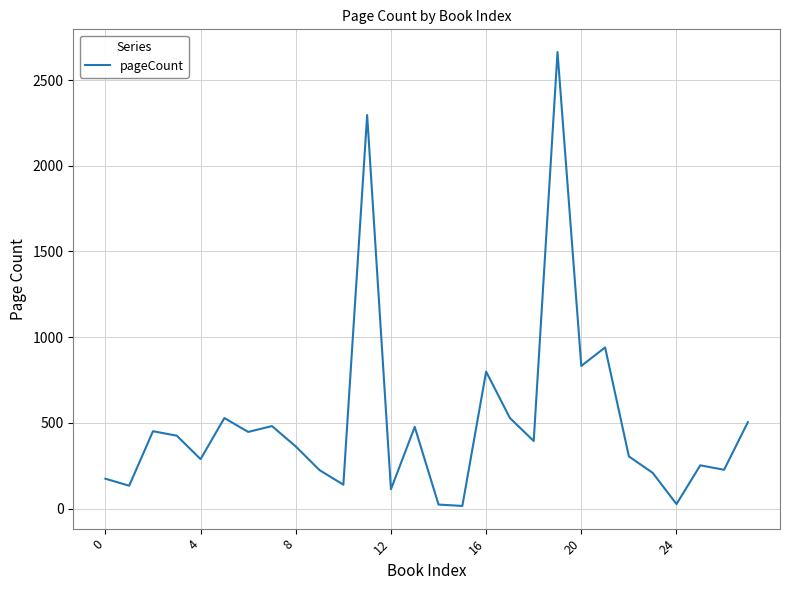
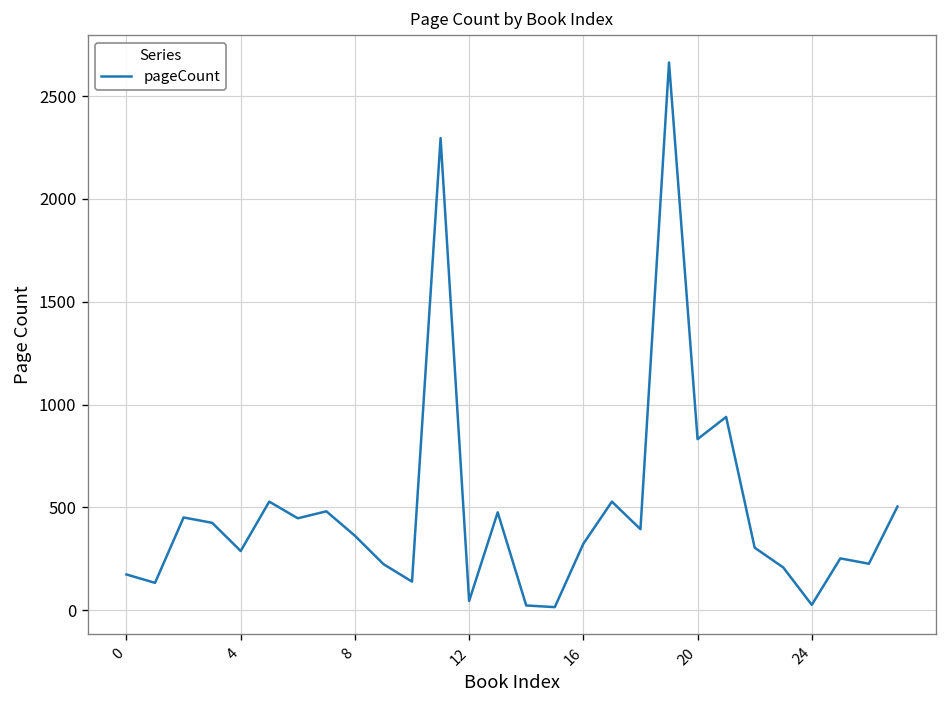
12: 110 -> 50
16: 800 -> 320
